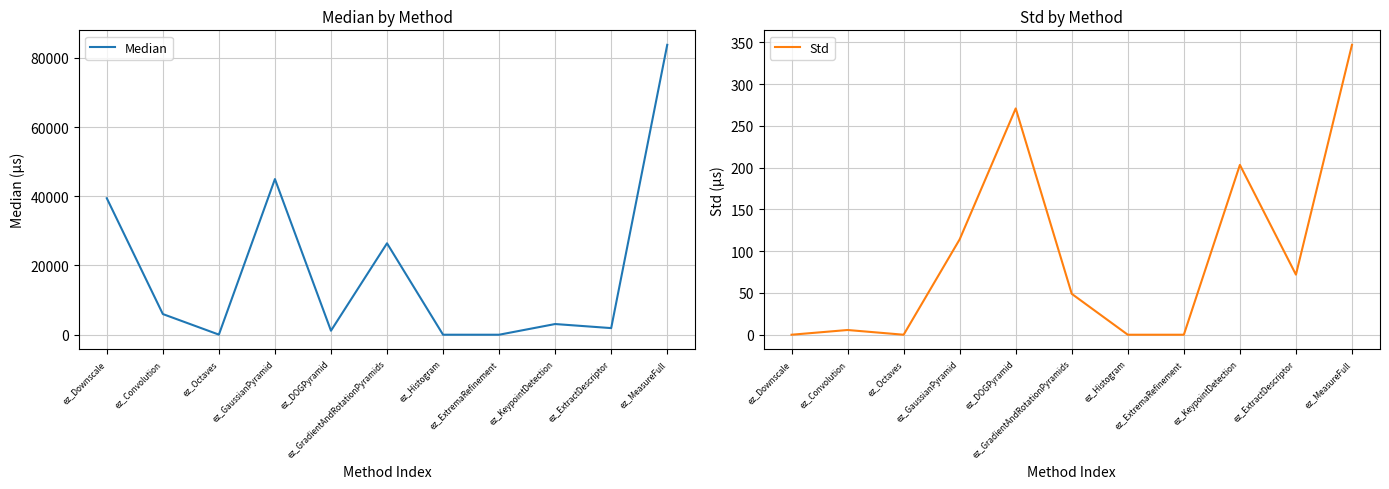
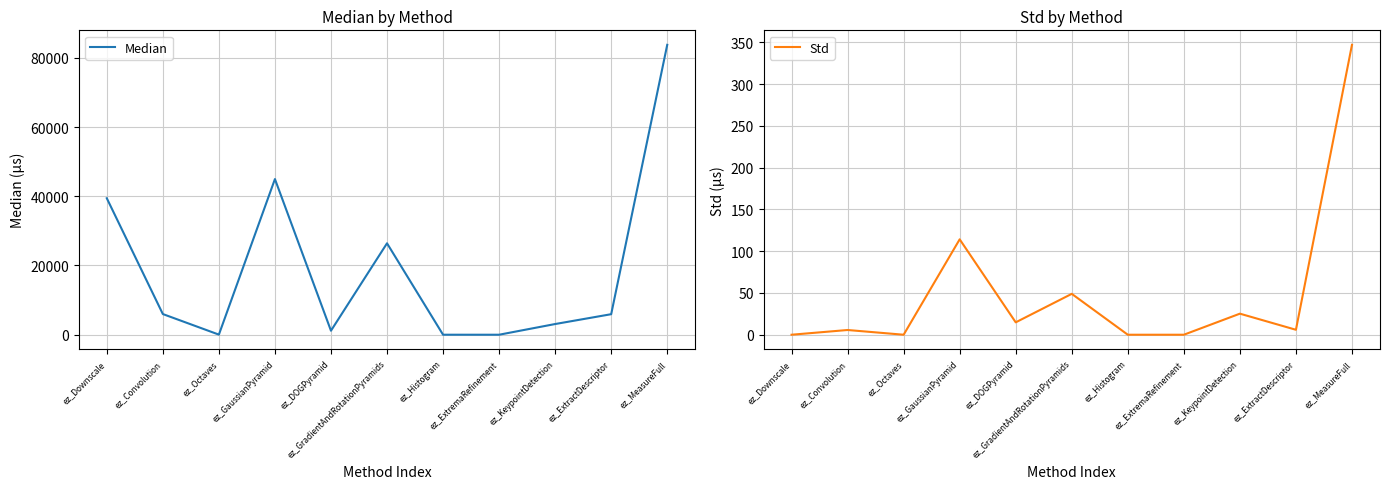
Median by Method, ez_ExtractDescriptor: 2000 -> 6000
Std by Method, ez_DOGPyramid: 270 -> 10
Std by Method, ez_KeypointDetection: 200 -> 30
Std by Method, ez_ExtractDescriptor: 70 -> 10
